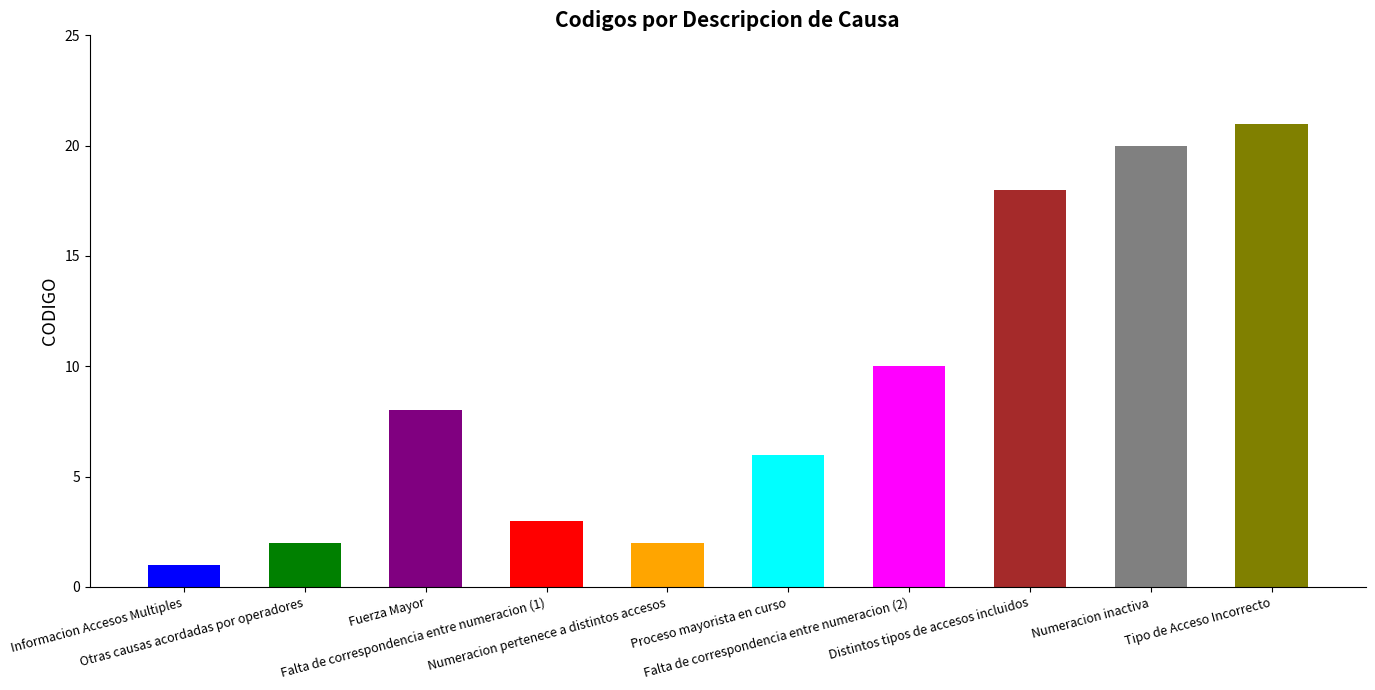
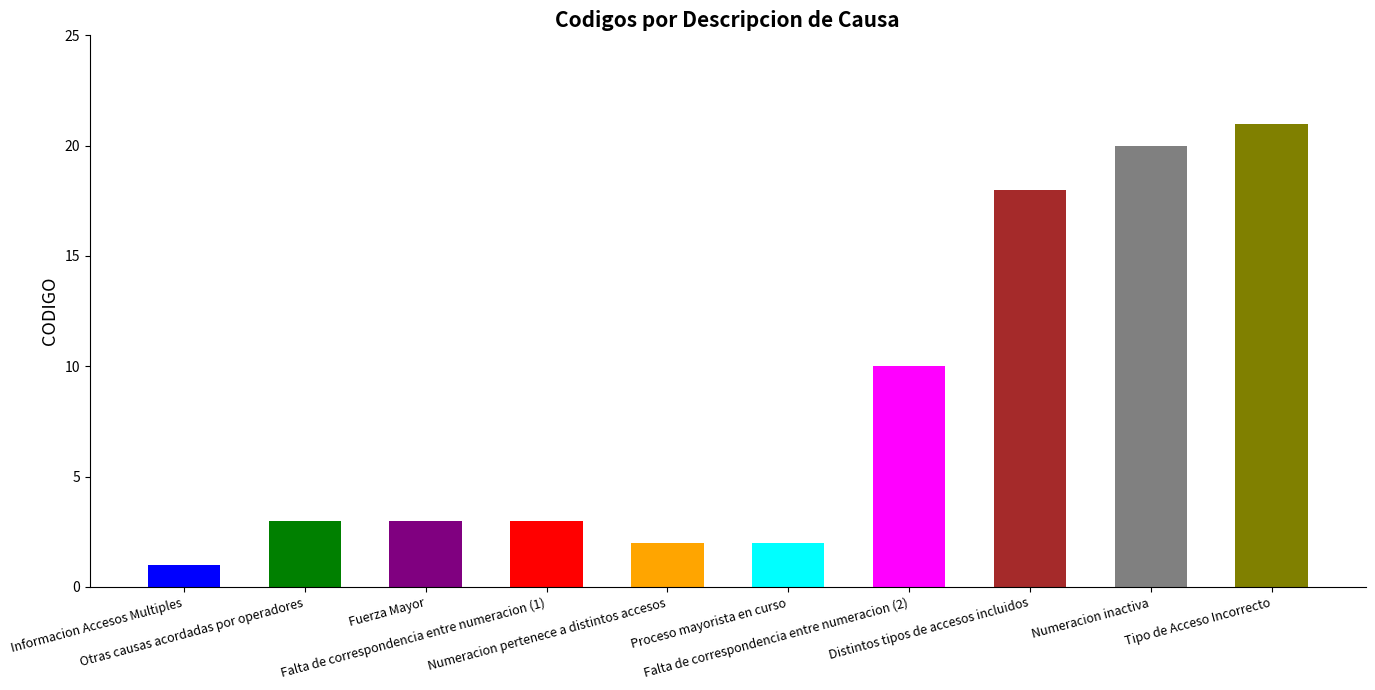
Otras causas acordadas por operadores: 2 -> 3
Fuerza Mayor: 8 -> 3
Proceso mayorista en curso: 6 -> 2
